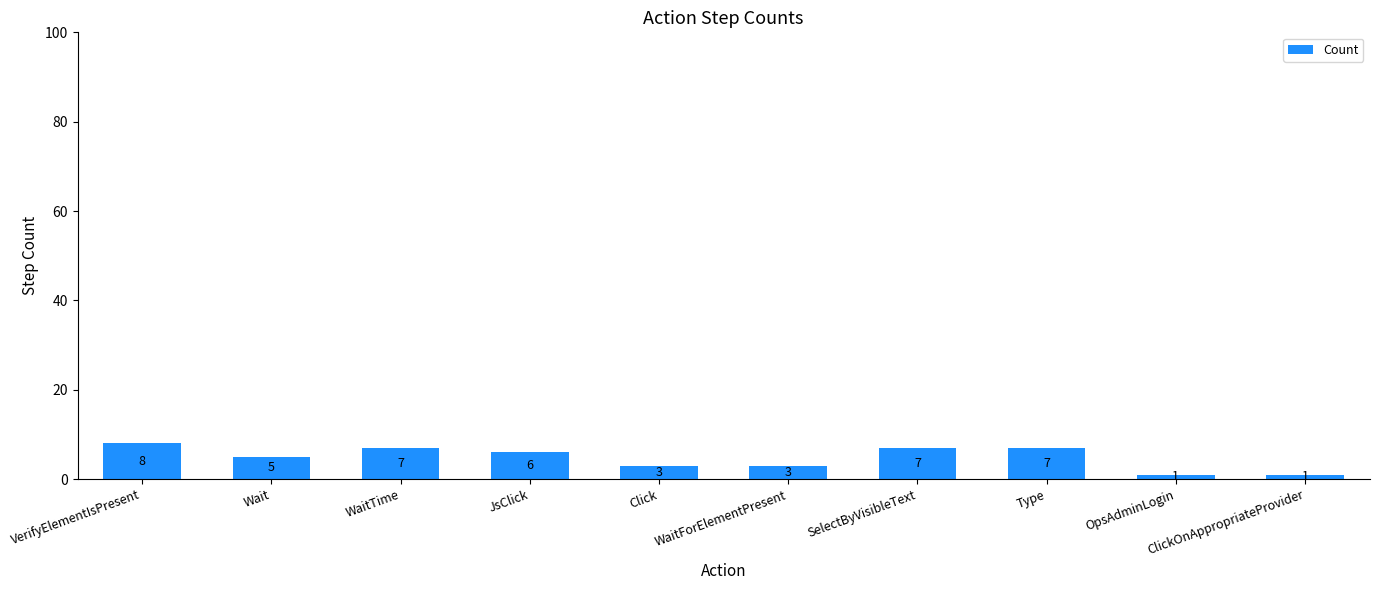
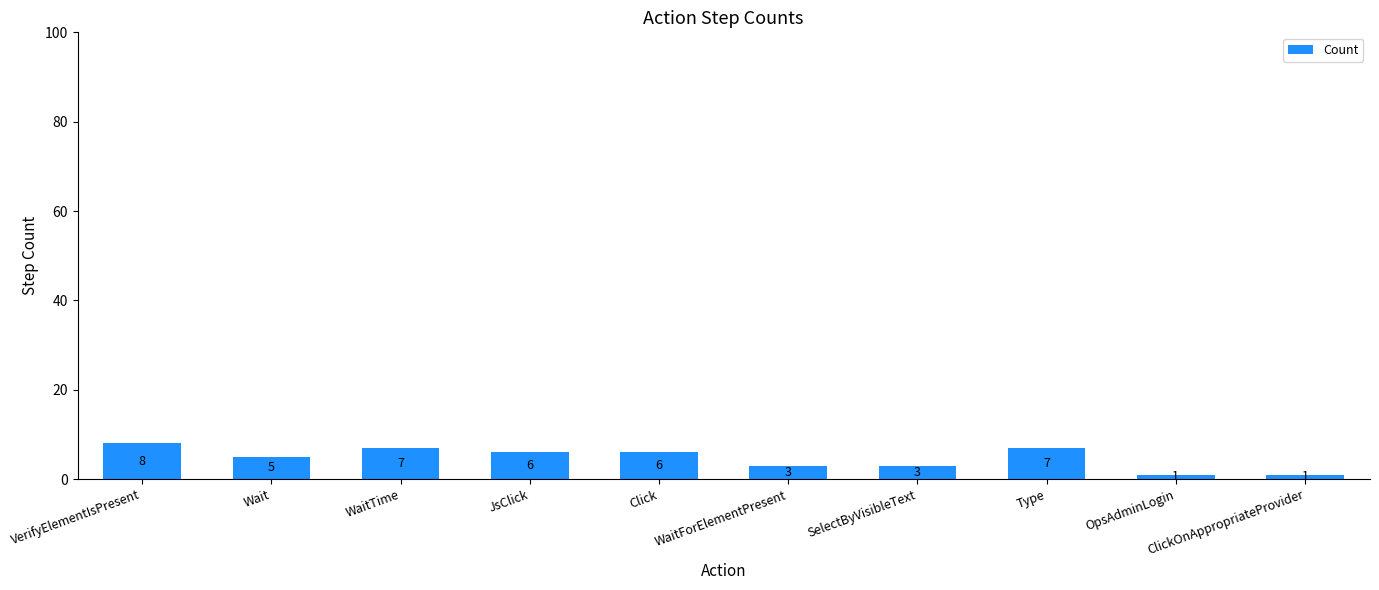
Click: 3 -> 6
SelectByVisibleText: 7 -> 3
